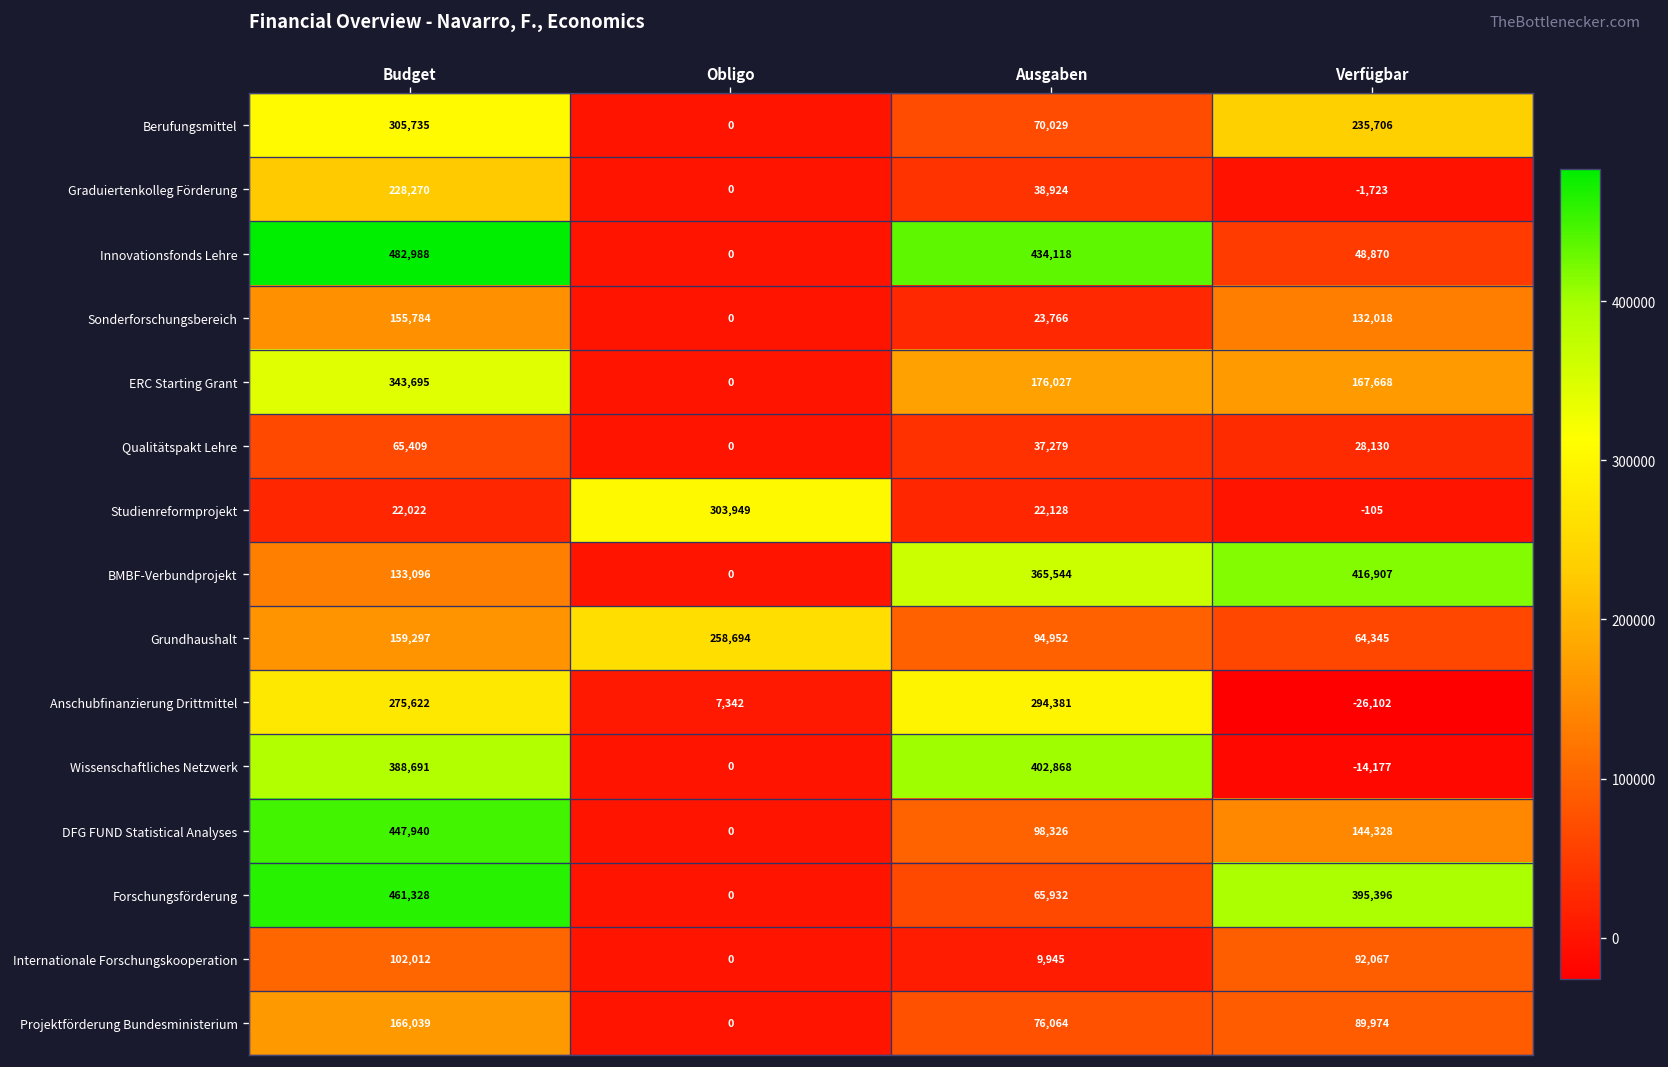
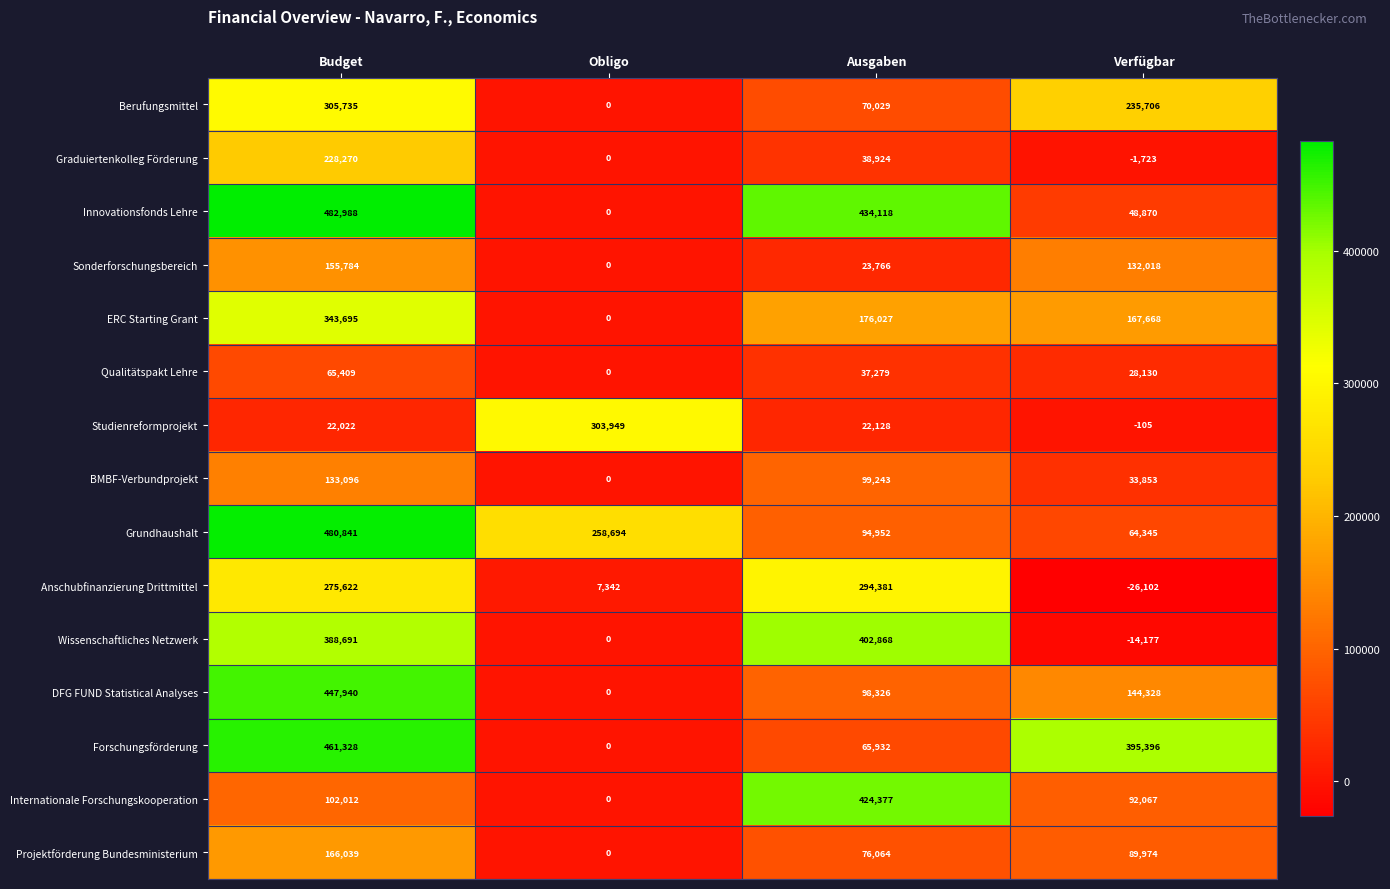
BMBF-Verbundprojekt, Ausgaben: 365,544 -> 99,243
BMBF-Verbundprojekt, Verfügbar: 416,907 -> 33,853
Grundhaushalt, Budget: 159,297 -> 480,841
Internationale Forschungskooperation, Ausgaben: 9,945 -> 424,377
